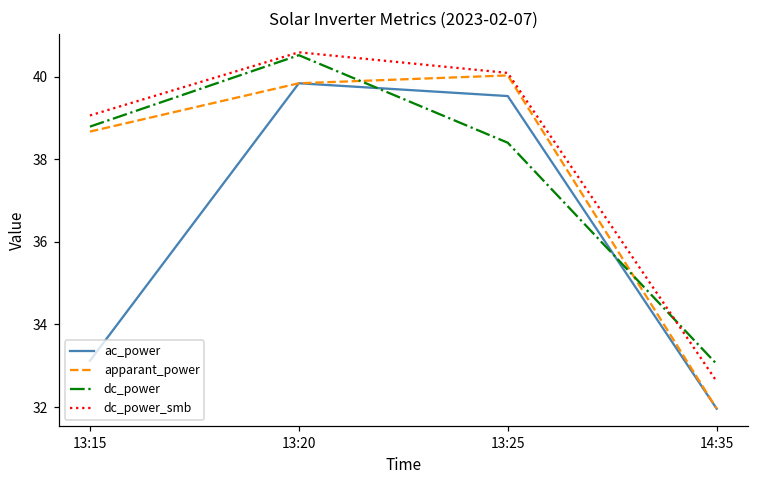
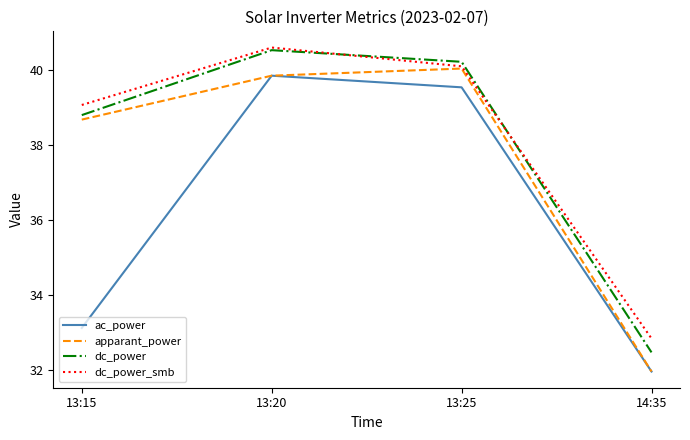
dc_power, 13:25: 38.4 -> 40.2
dc_power, 14:35: 33.0 -> 32.5
dc_power_smb, 14:35: 32.6 -> 32.8
